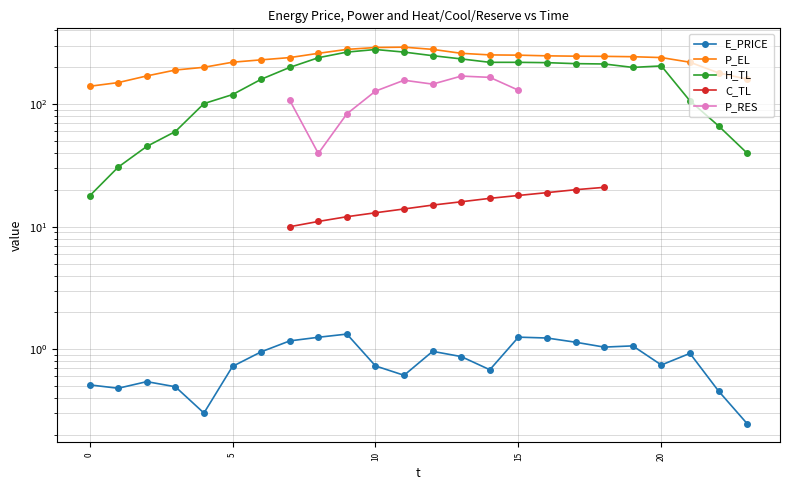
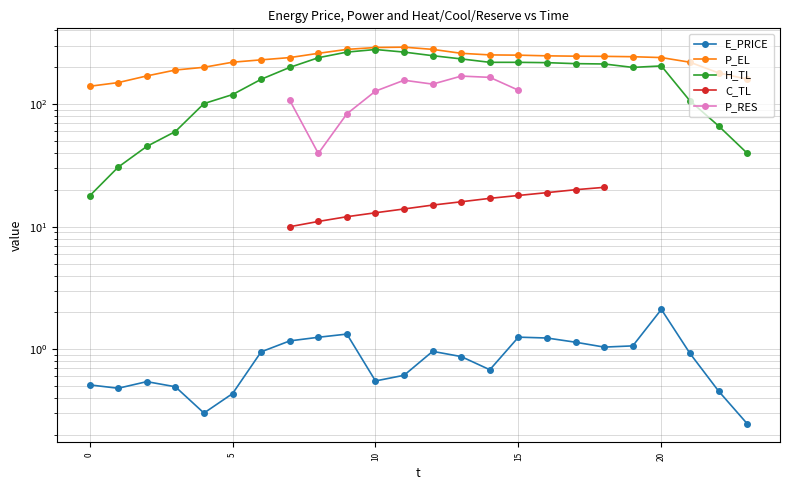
E_PRICE, 5: 0.7 -> 0.43
E_PRICE, 10: 0.7 -> 0.6
E_PRICE, 20: 0.7 -> 2.1
